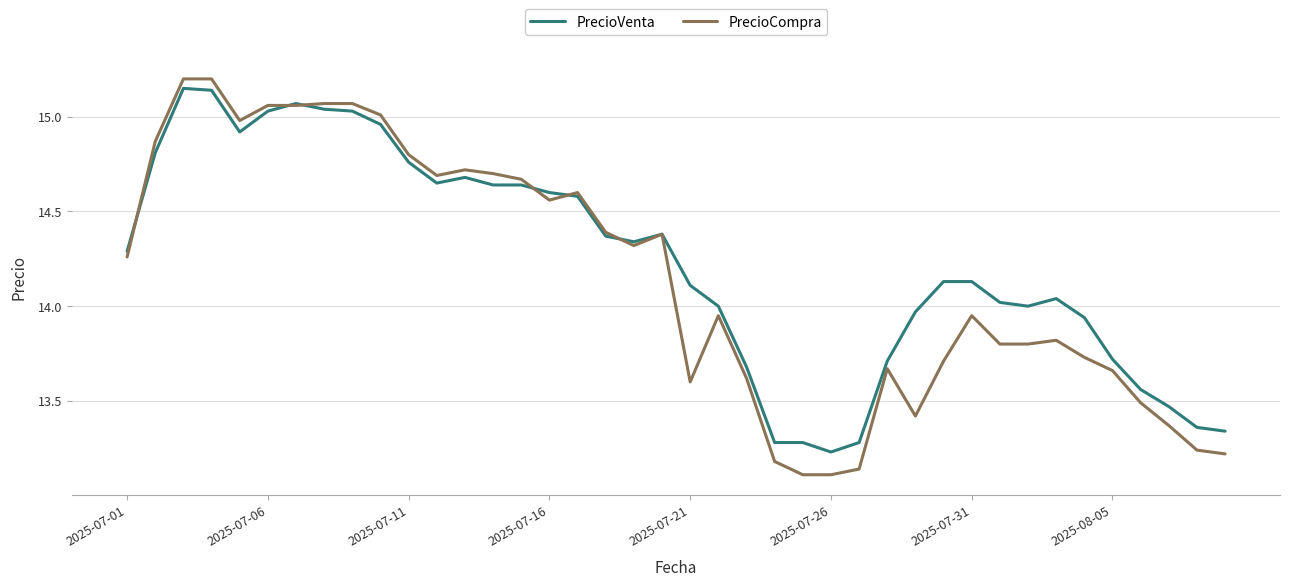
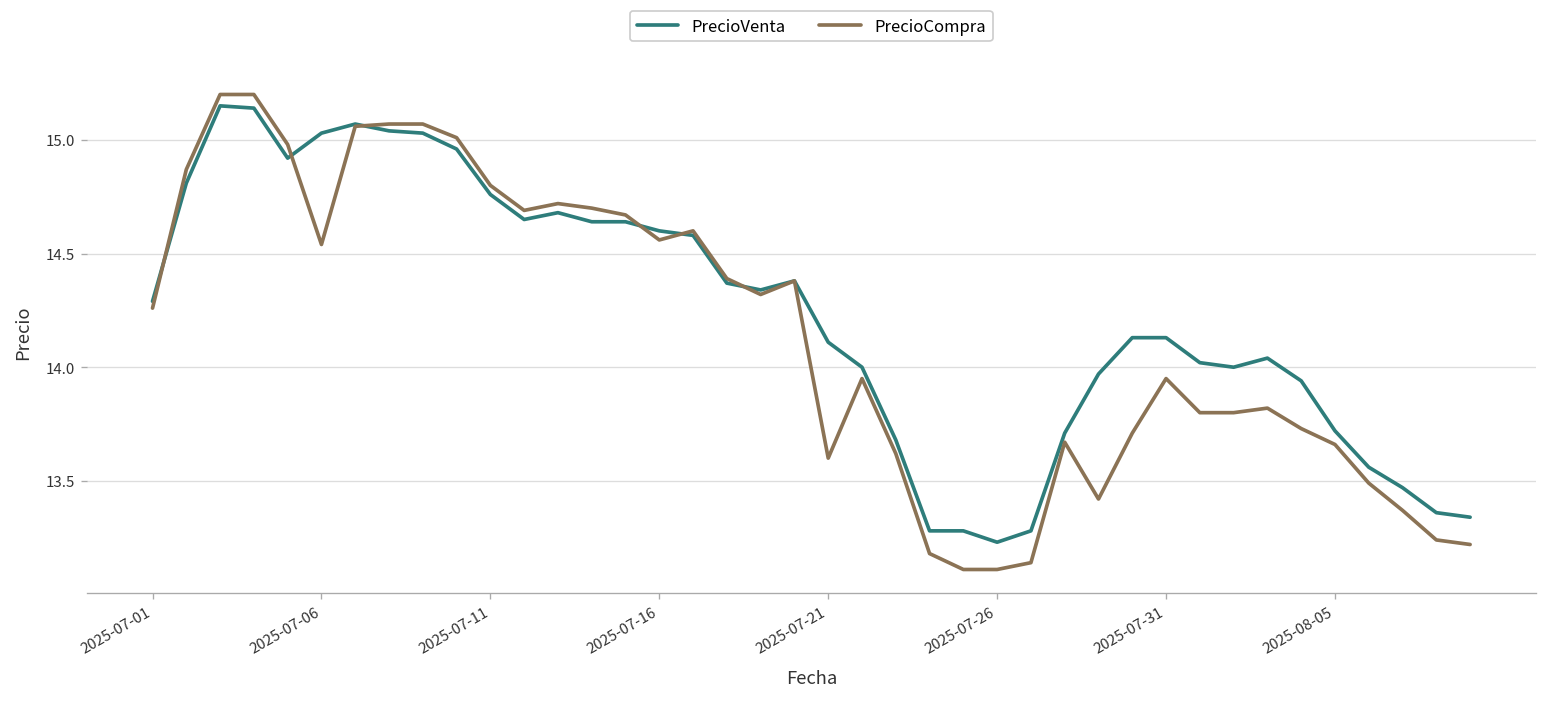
PrecioCompra, 2025-07-06: 15.06 -> 14.54
